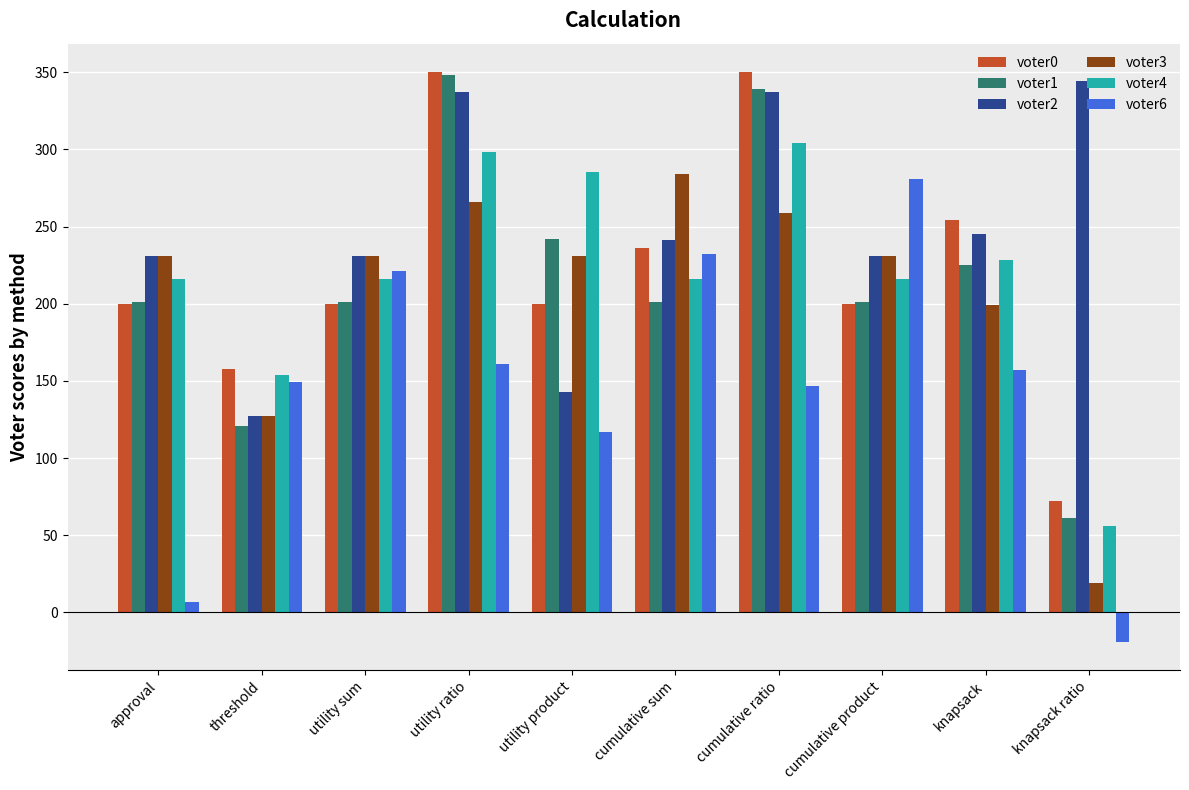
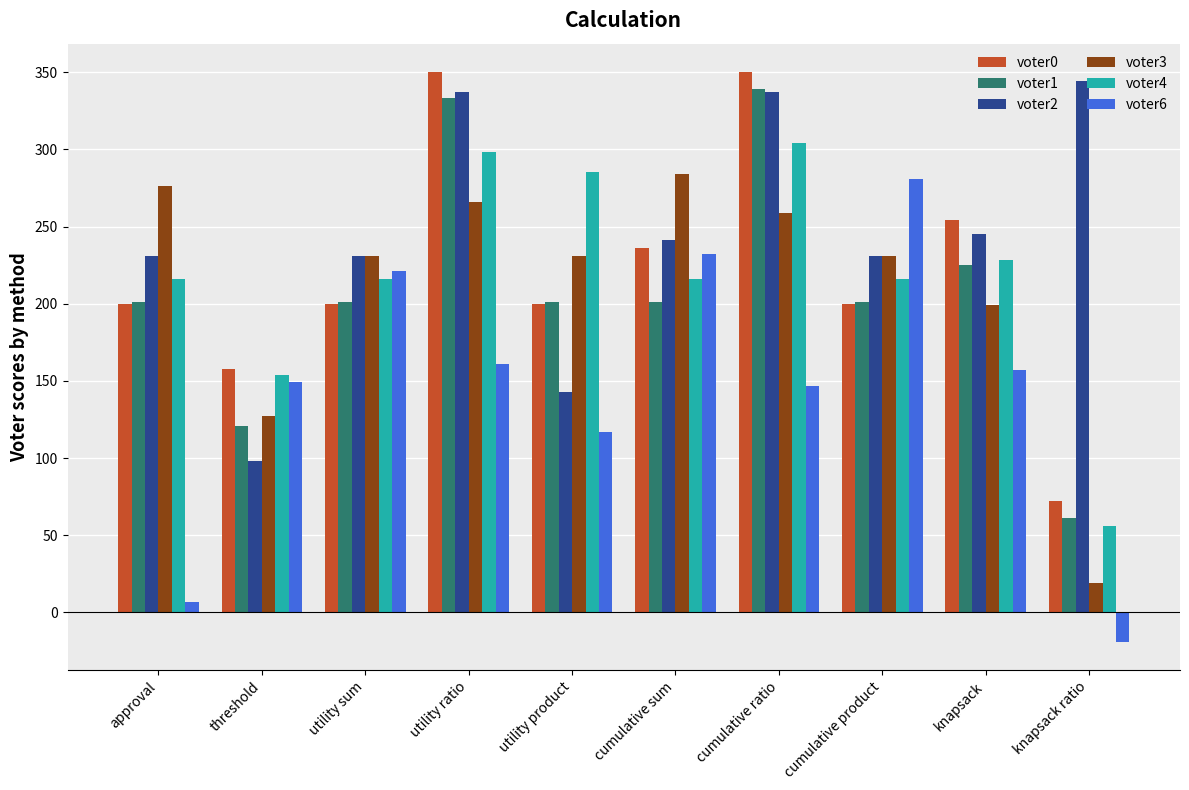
voter3, approval: 231 -> 276
voter2, threshold: 127 -> 98
voter1, utility ratio: 348 -> 333
voter1, utility product: 242 -> 201
